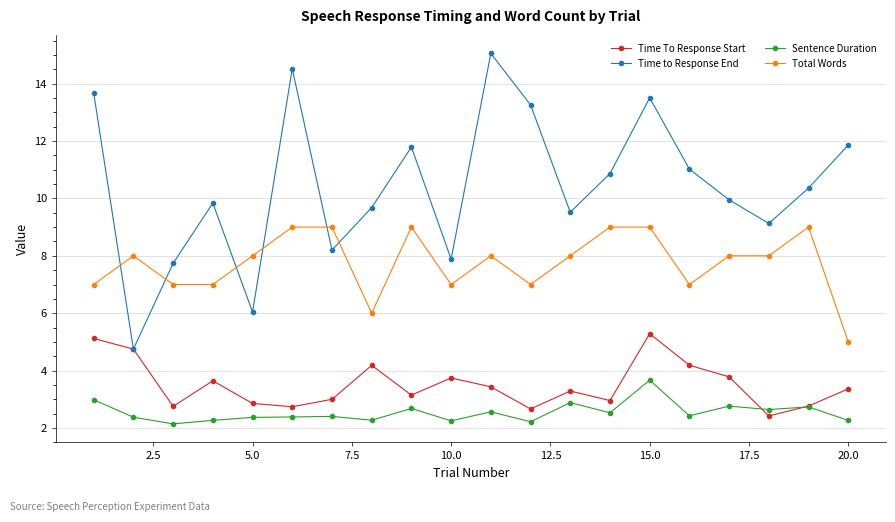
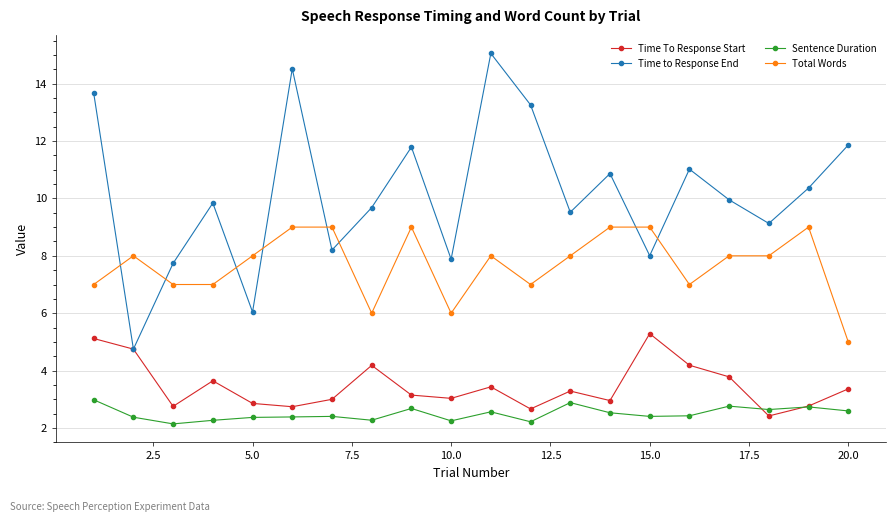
Time To Response Start, 10.0: 3.7 -> 3.0
Total Words, 10.0: 7 -> 6
Time to Response End, 15.0: 13.5 -> 8.0
Sentence Duration, 15.0: 3.7 -> 2.4
Sentence Duration, 20.0: 2.3 -> 2.6
